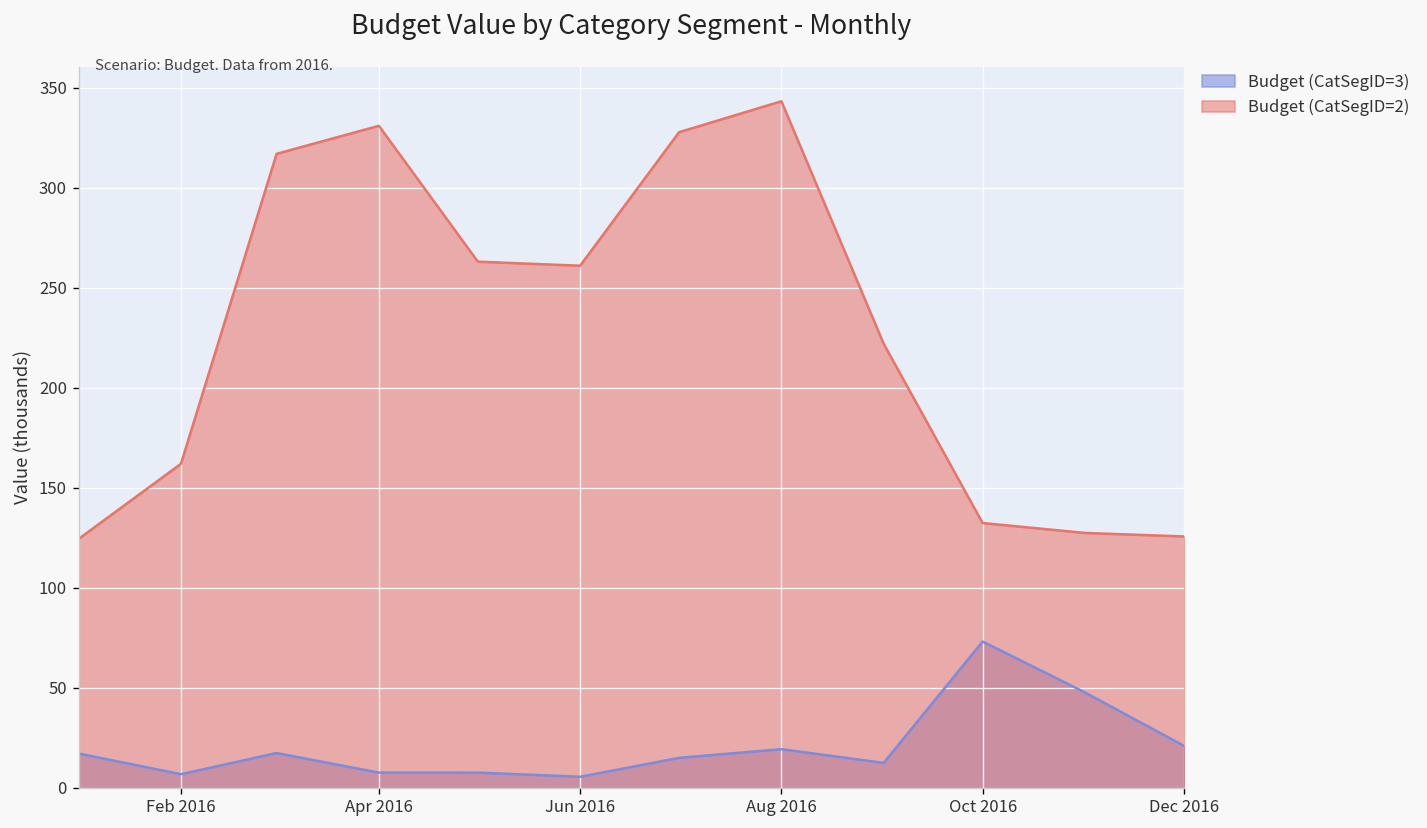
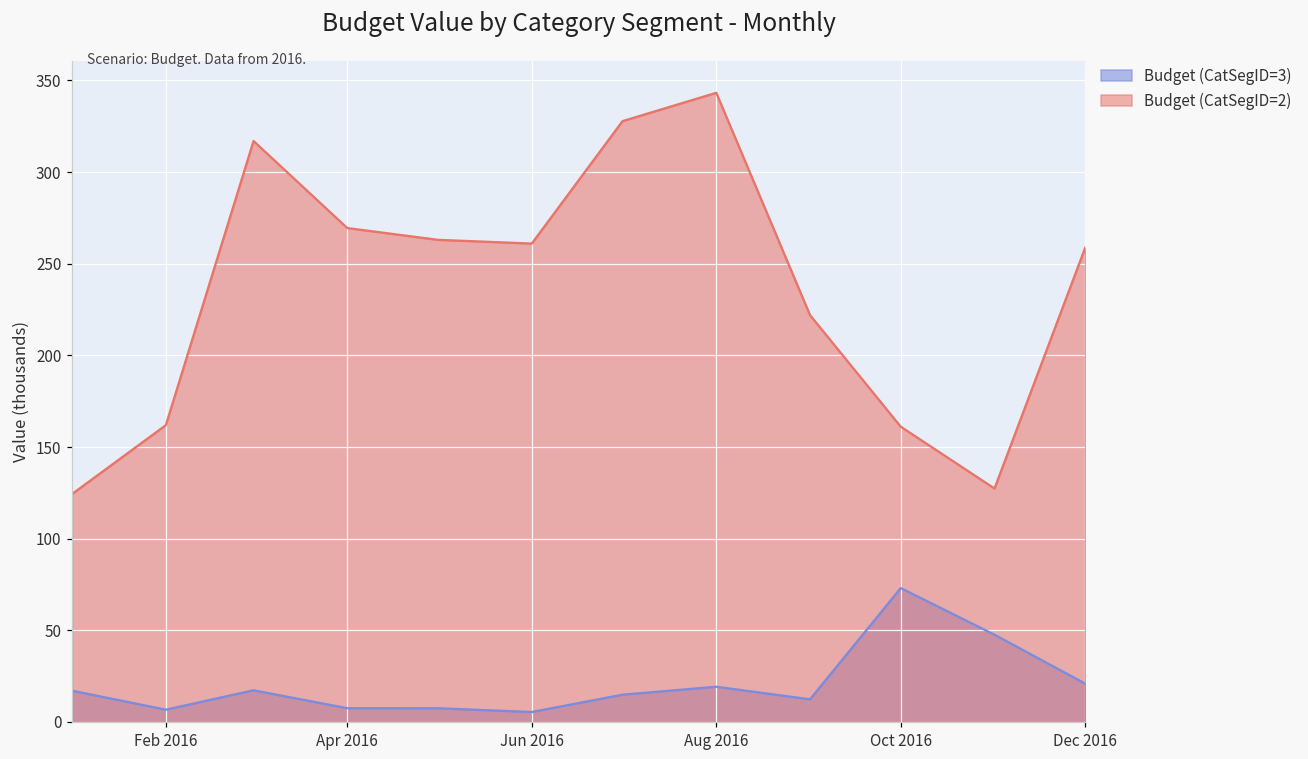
Budget (CatSegID=2), Apr 2016: 331 -> 269
Budget (CatSegID=2), Oct 2016: 132 -> 161
Budget (CatSegID=2), Dec 2016: 126 -> 259
